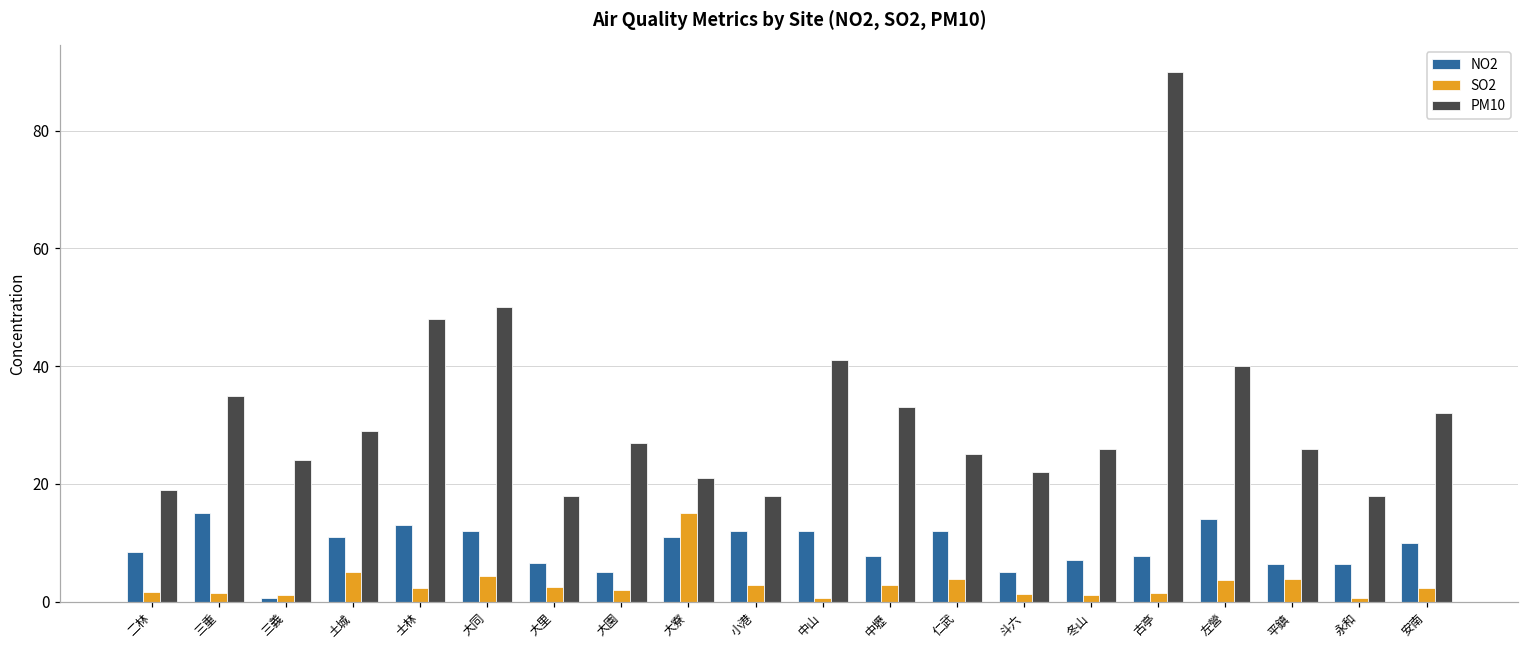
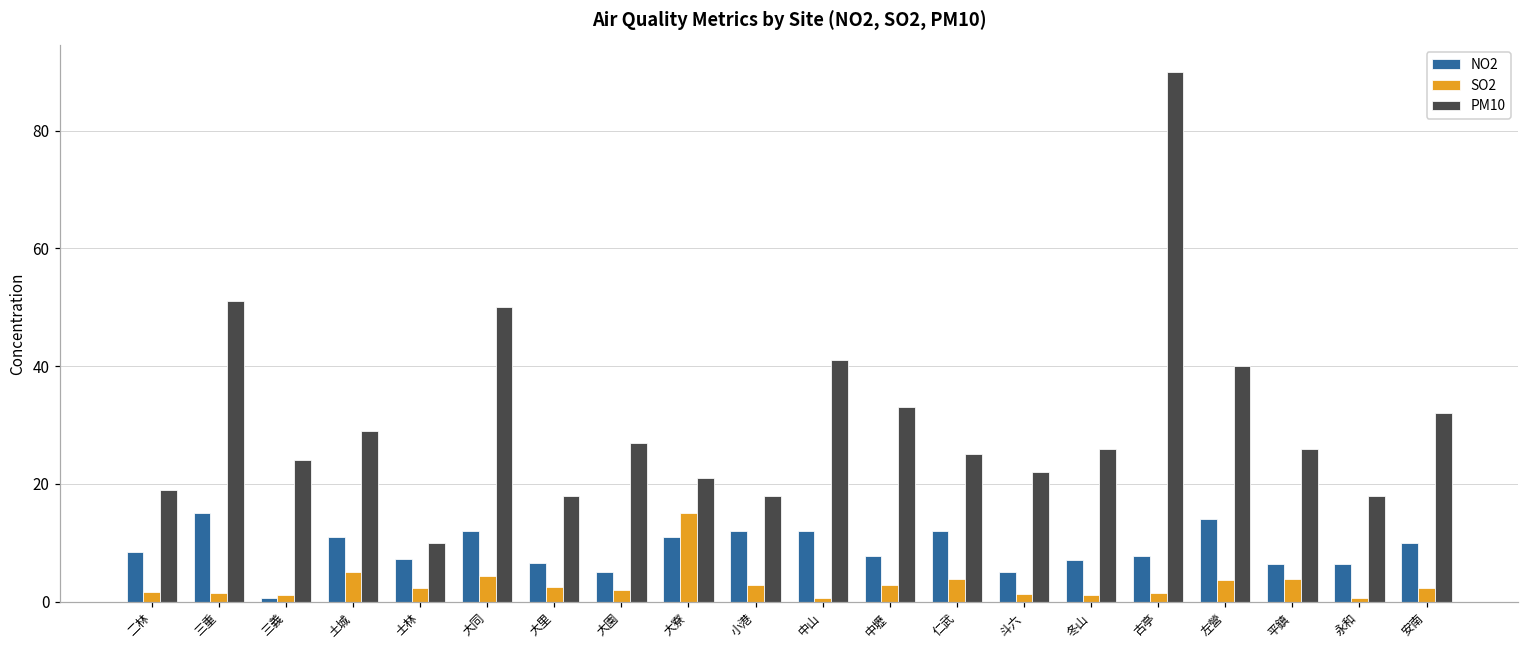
PM10, 三重: 35 -> 51
NO2, 士林: 13 -> 7
PM10, 士林: 48 -> 10
